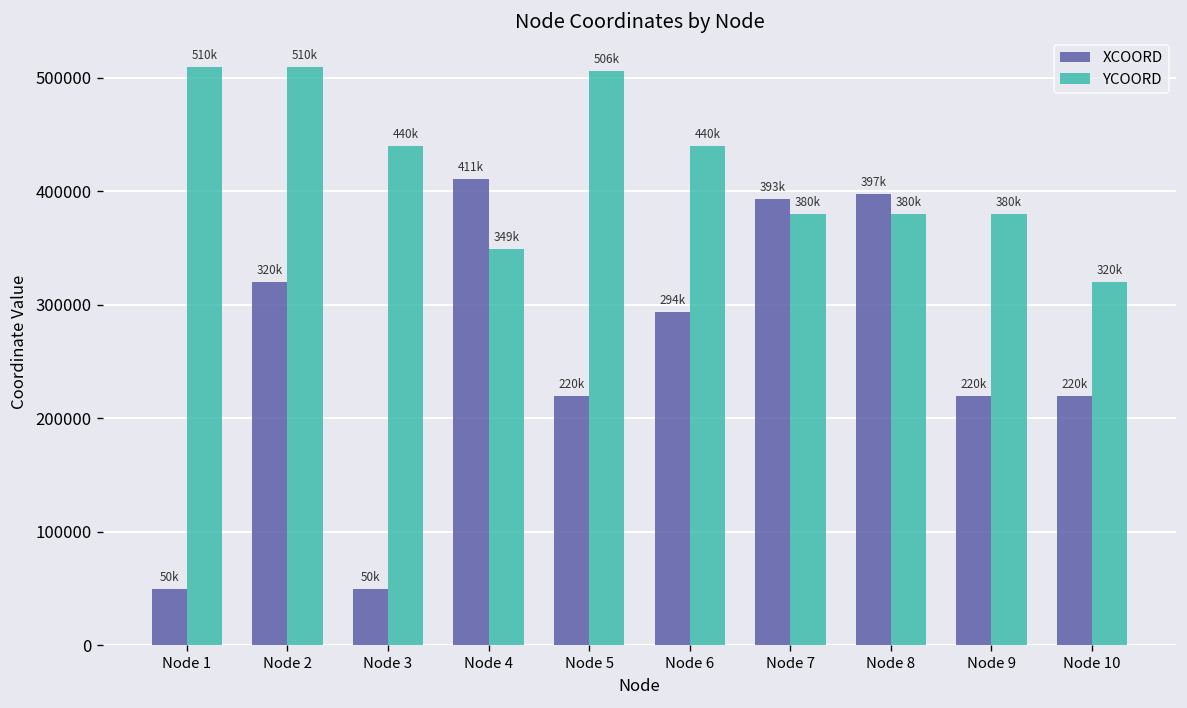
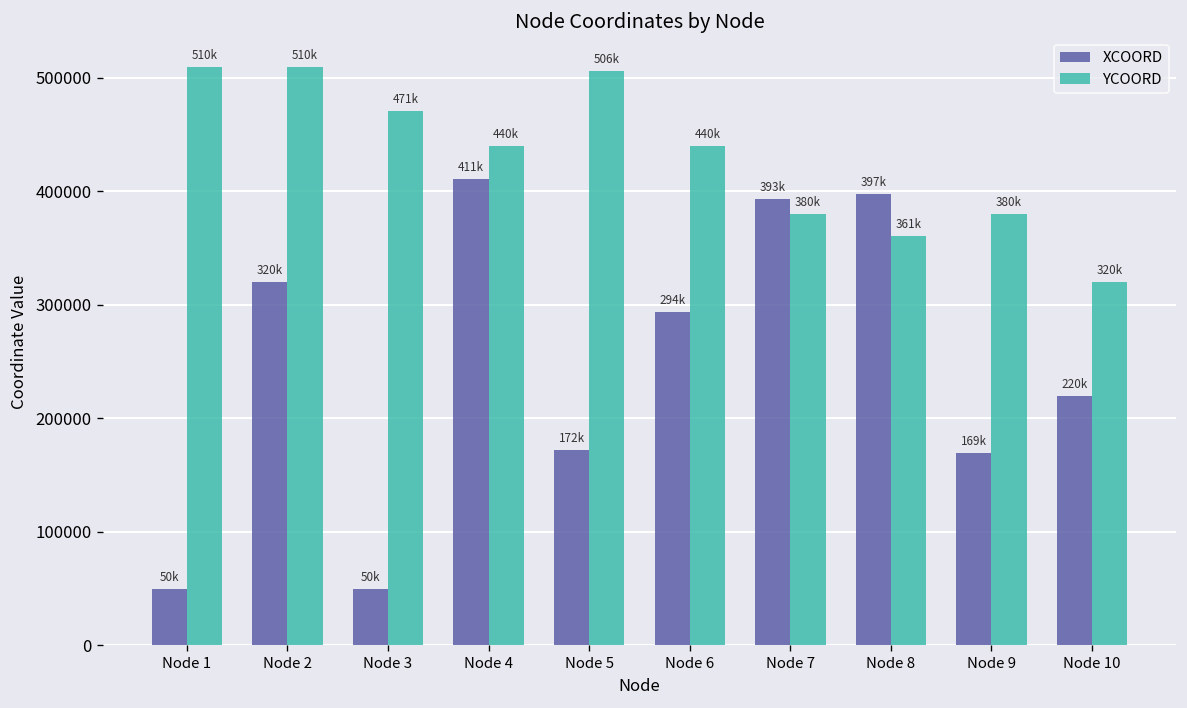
YCOORD, Node 3: 440k -> 471k
YCOORD, Node 4: 349k -> 440k
XCOORD, Node 5: 220k -> 172k
YCOORD, Node 8: 380k -> 361k
XCOORD, Node 9: 220k -> 169k
